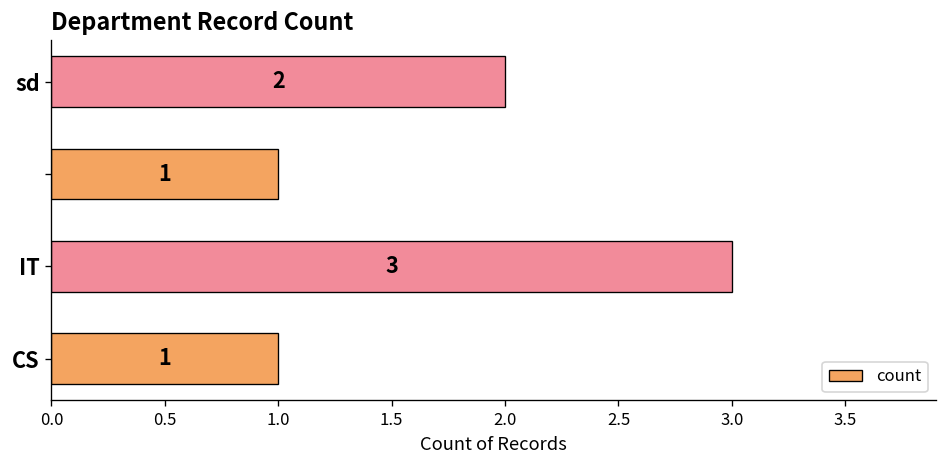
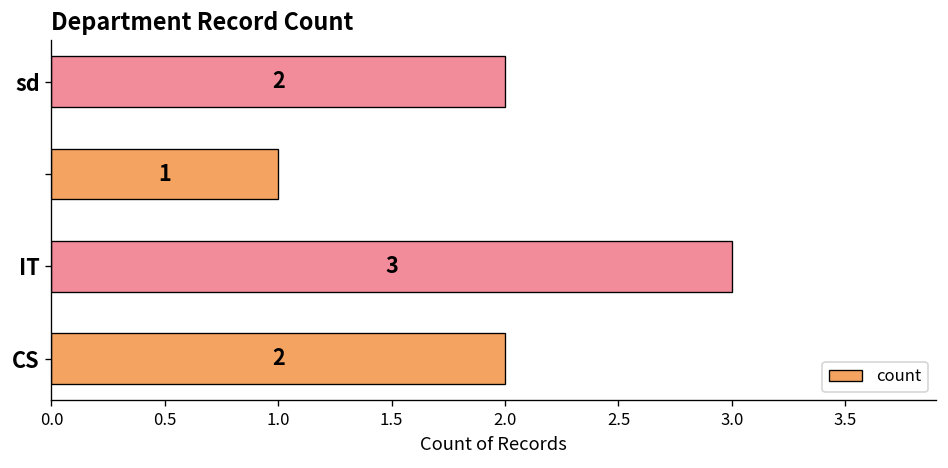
CS: 1 -> 2
